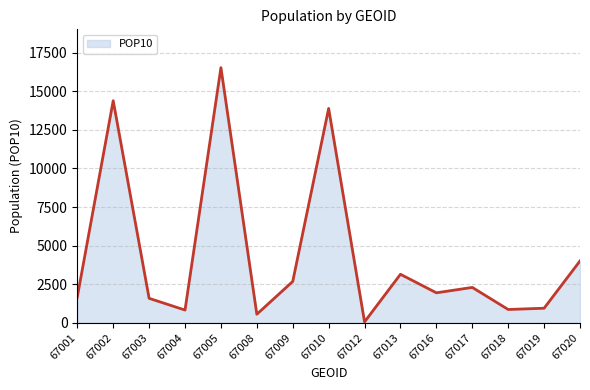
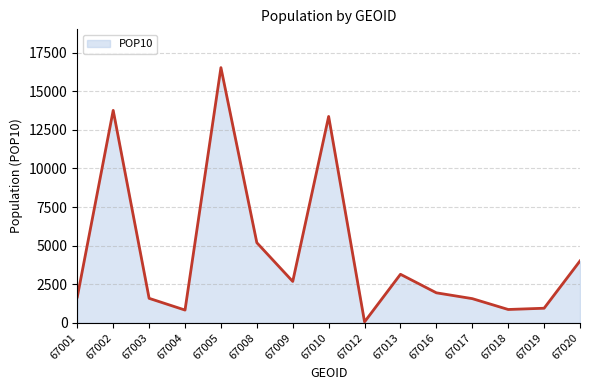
67002: 14400 -> 13800
67008: 600 -> 5200
67010: 13900 -> 13400
67017: 2300 -> 1600
